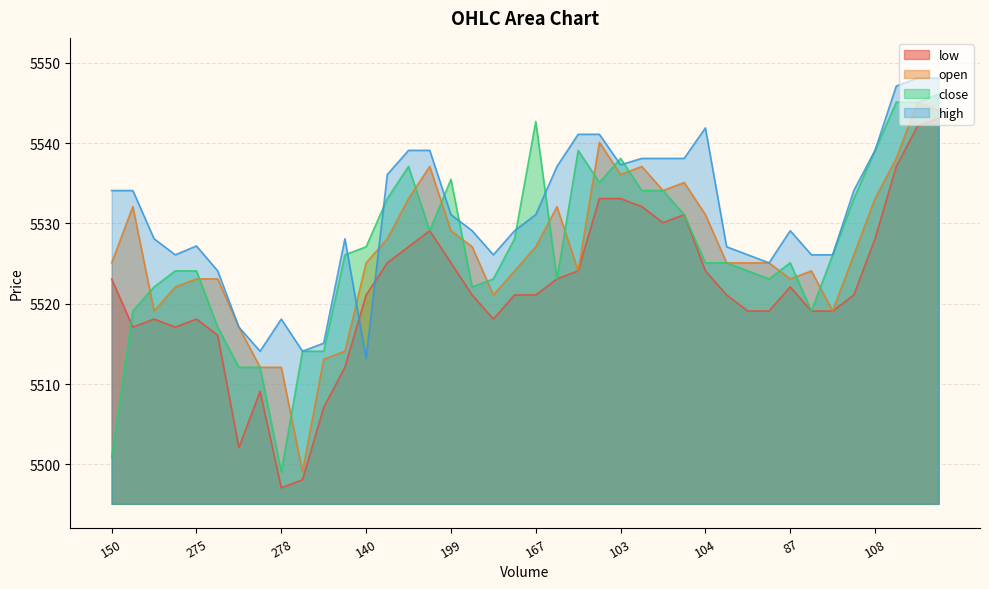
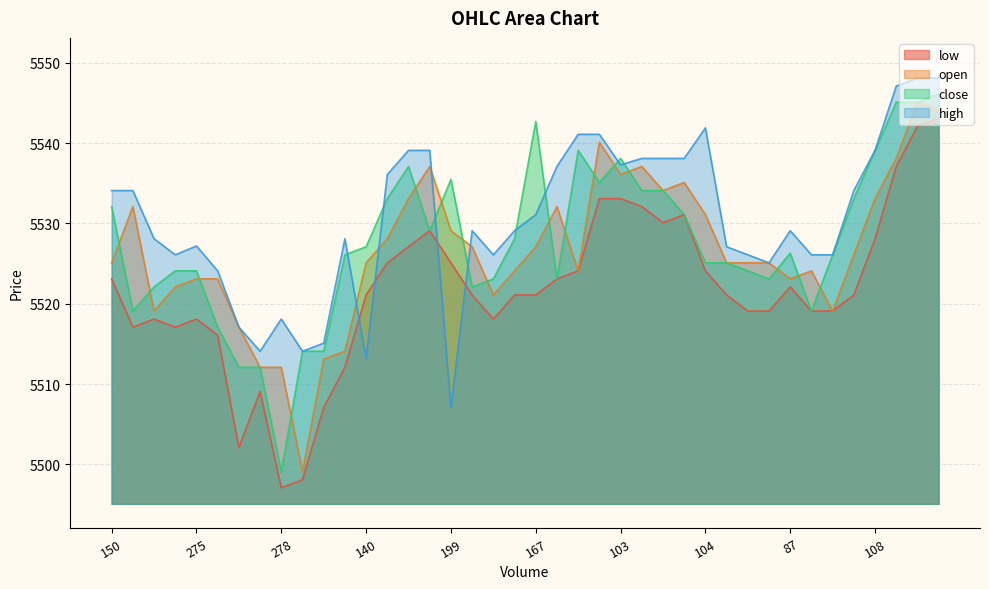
close, 150: 5501 -> 5532
high, 199: 5531 -> 5507
close, 87: 5525 -> 5526
